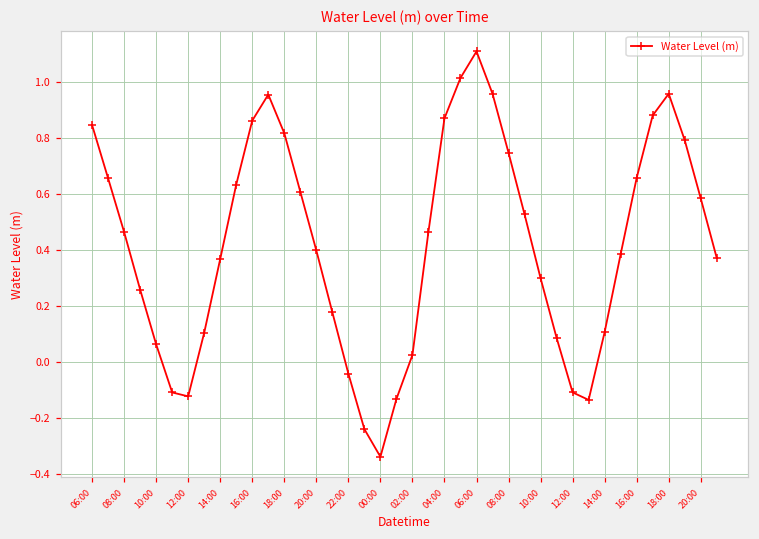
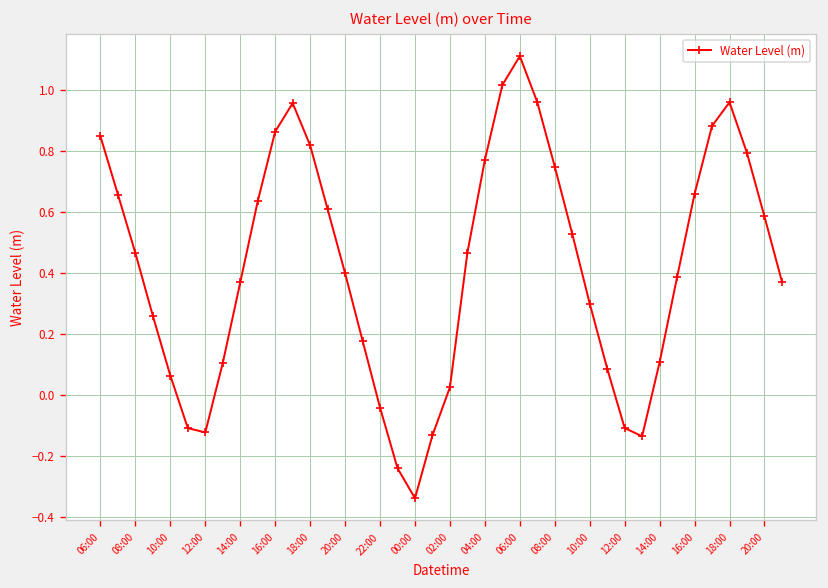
04:00: 0.87 -> 0.77
